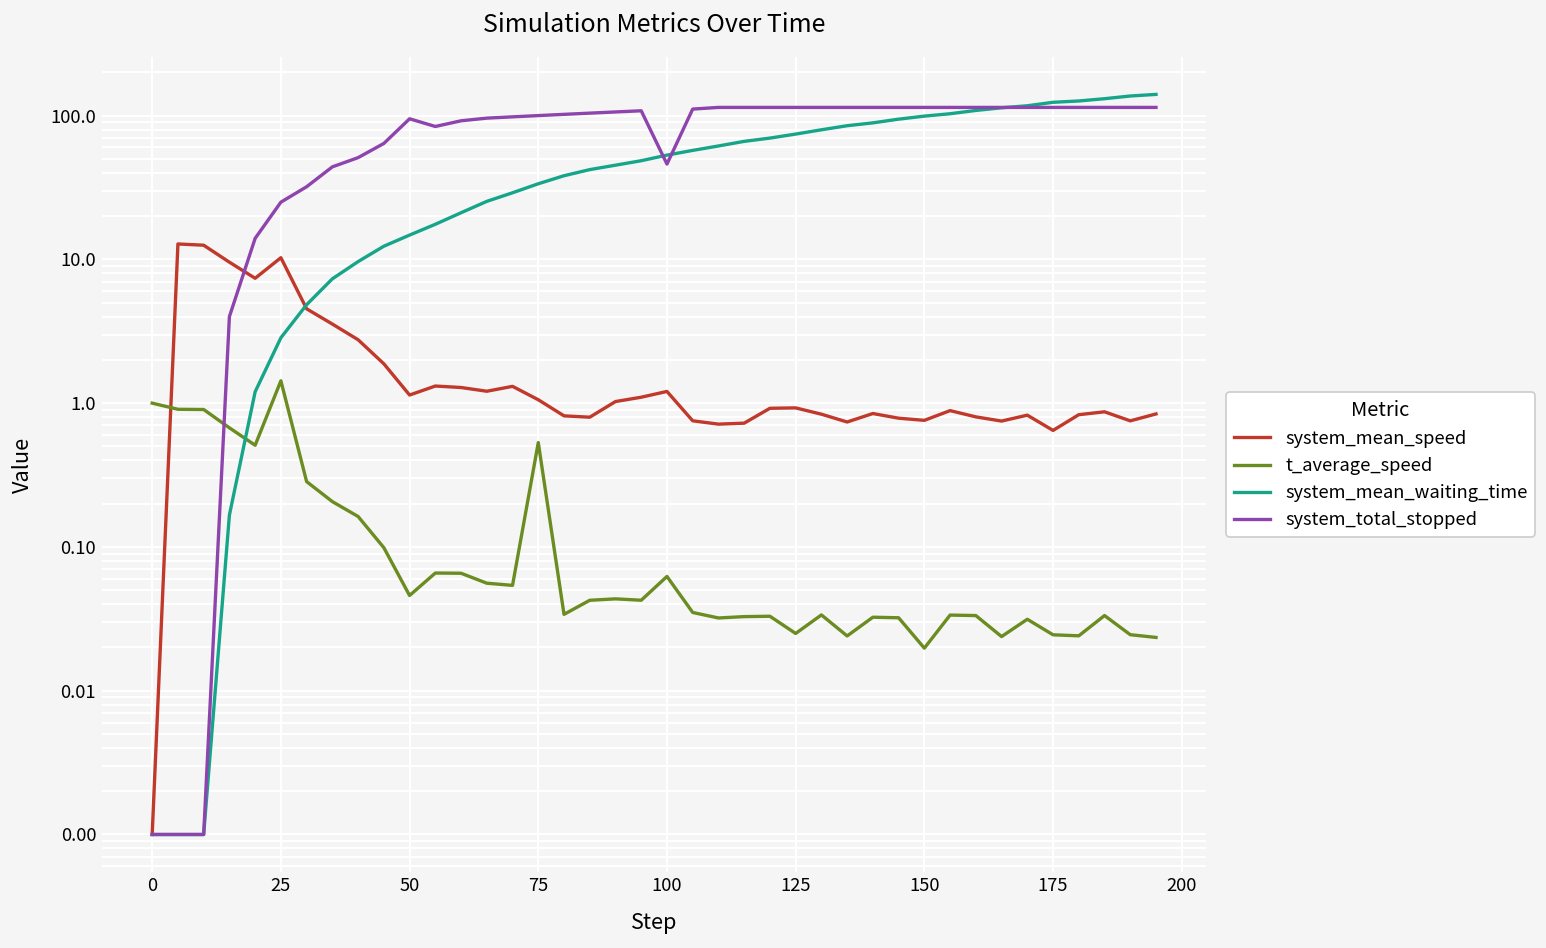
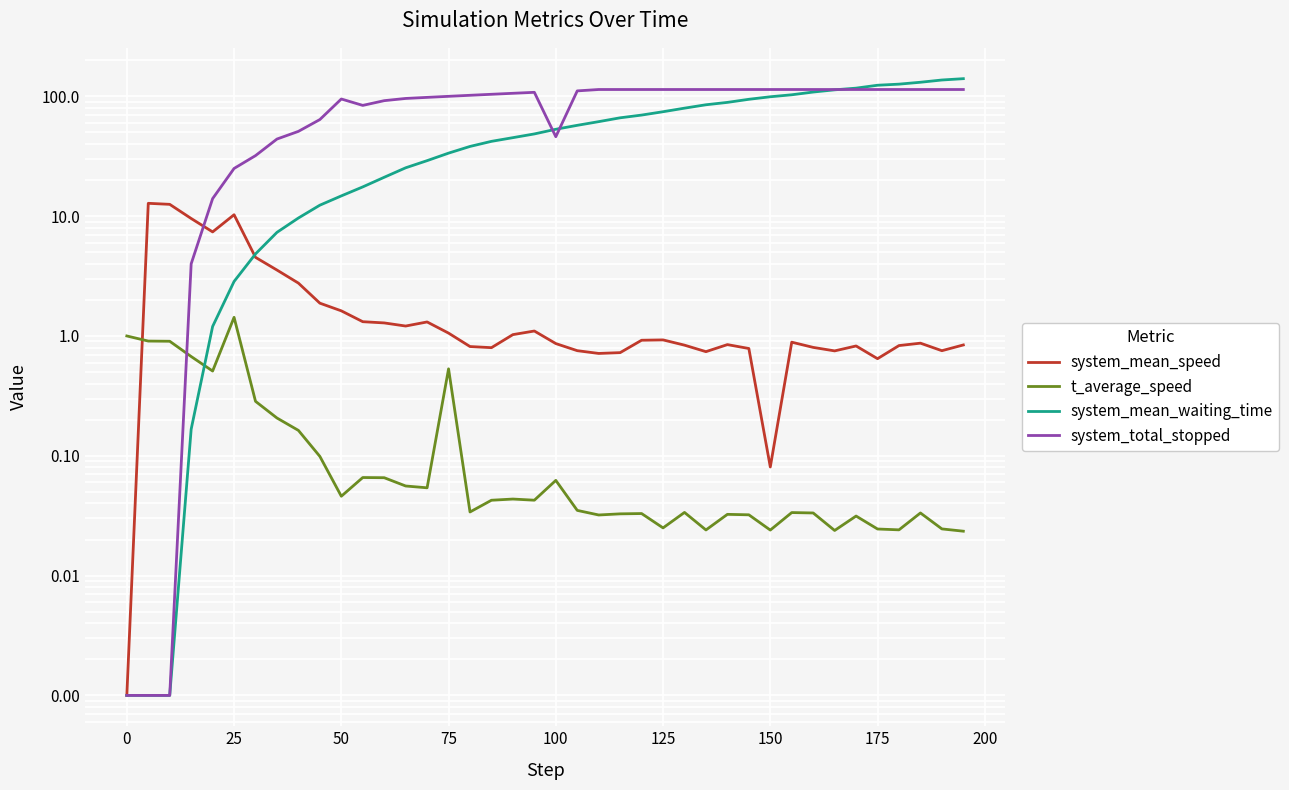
system_mean_speed, 50: 1.1 -> 1.6
system_mean_speed, 100: 1.2 -> 0.9
system_mean_speed, 150: 0.8 -> 0.08
t_average_speed, 150: 0.020 -> 0.024
